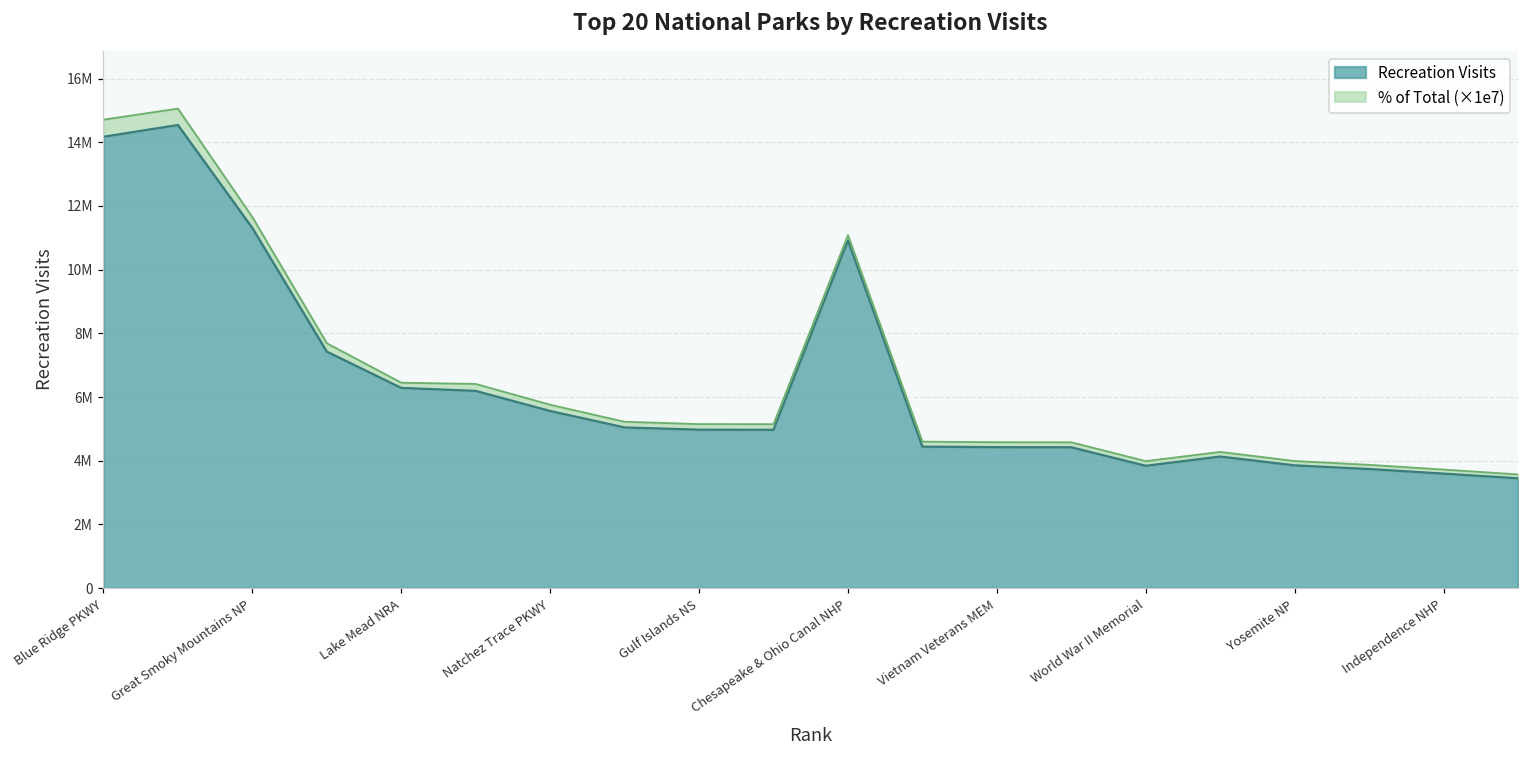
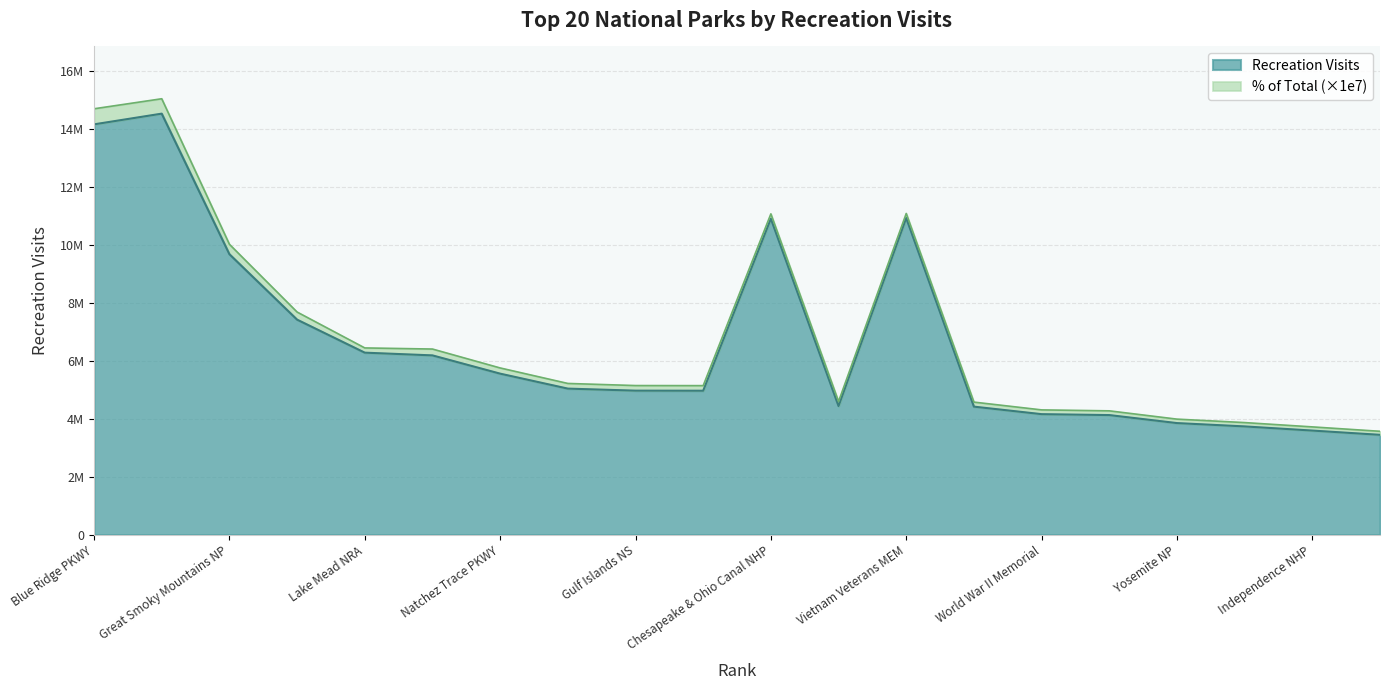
Recreation Visits, Great Smoky Mountains NP: 11300000 -> 9700000
Recreation Visits, Vietnam Veterans MEM: 4400000 -> 10900000
Recreation Visits, World War II Memorial: 3800000 -> 4200000
